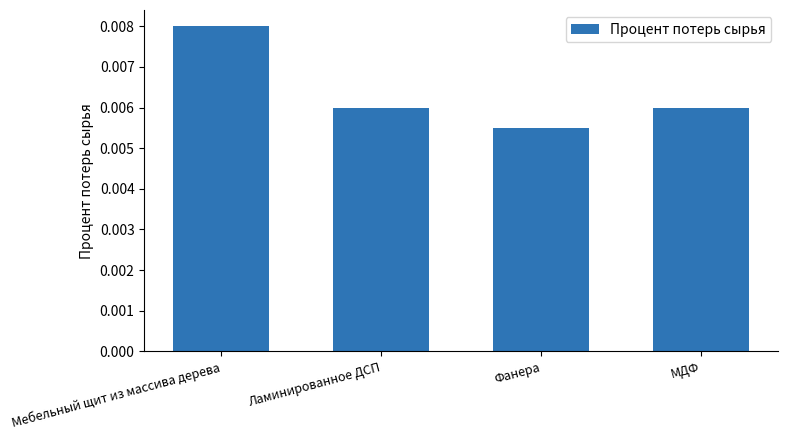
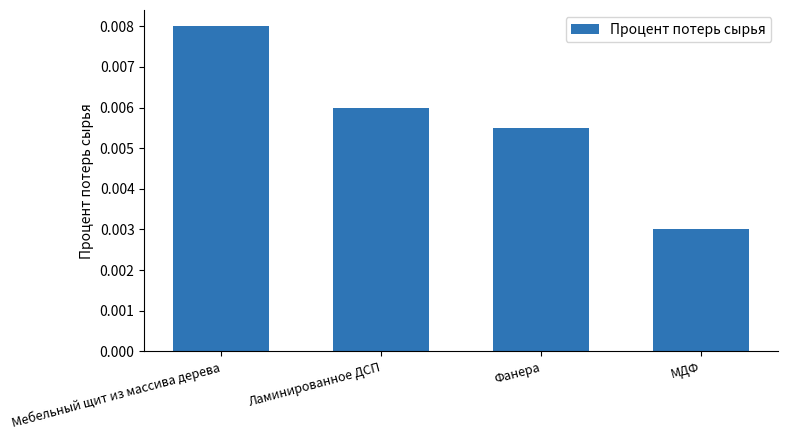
МДФ: 0.006 -> 0.003
